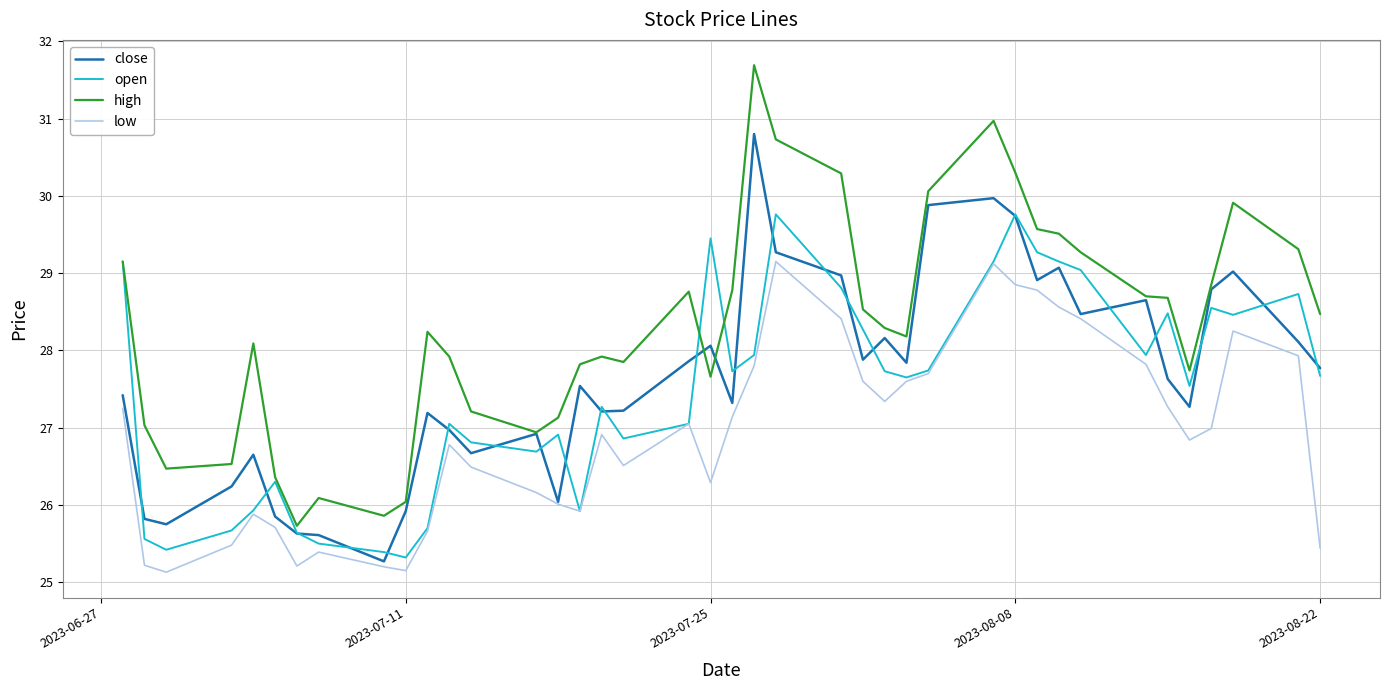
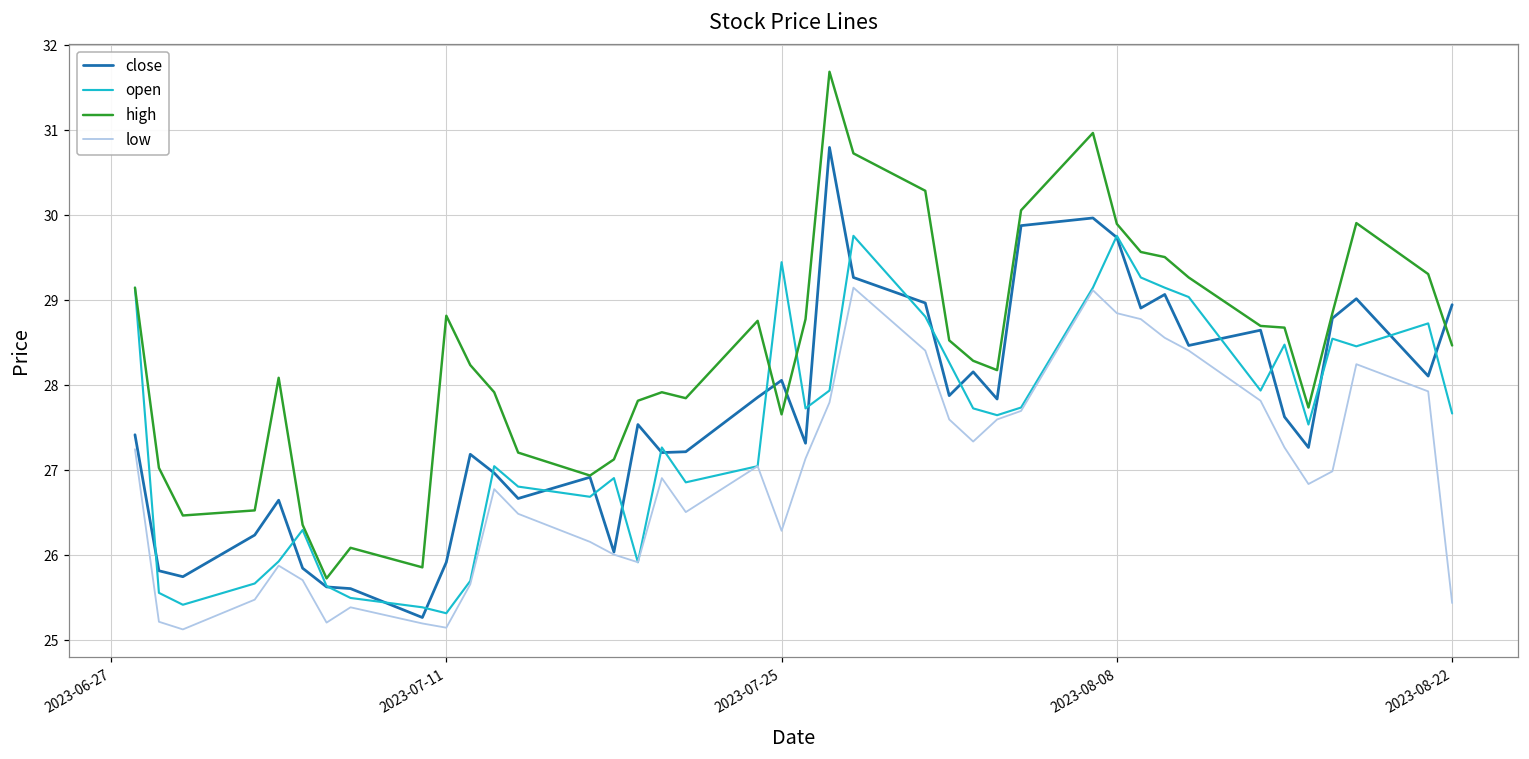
high, 2023-07-11: 26.0 -> 28.8
high, 2023-08-08: 30.3 -> 29.9
close, 2023-08-22: 27.8 -> 29.0
